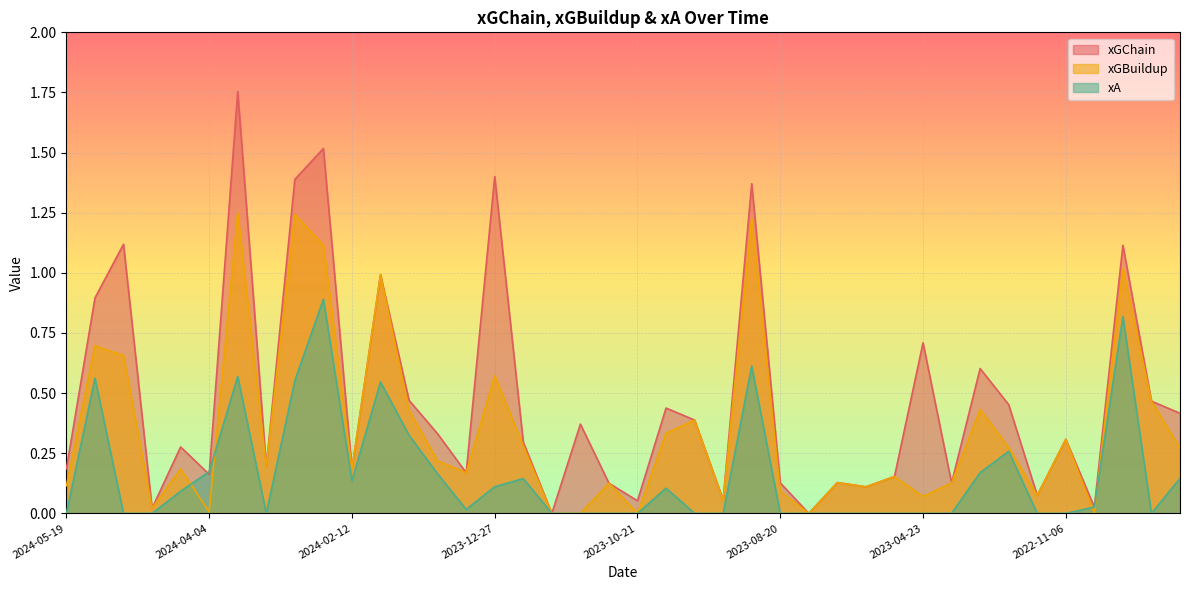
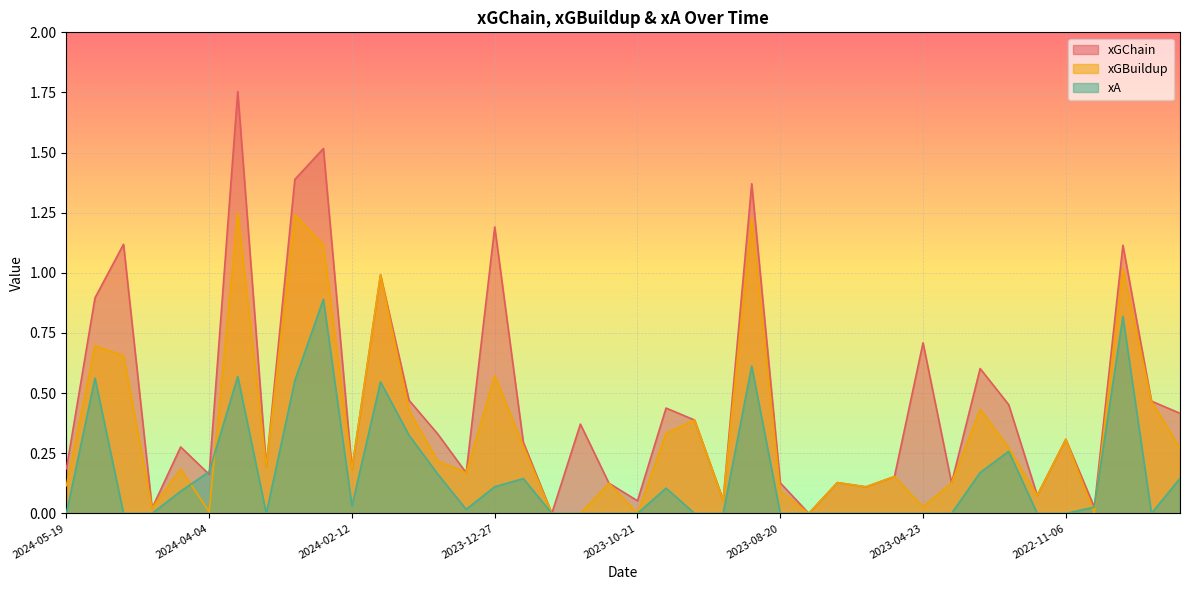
xA, 2024-02-12: 0.14 -> 0.03
xGChain, 2023-12-27: 1.40 -> 1.19
xGBuildup, 2023-04-23: 0.07 -> 0.03
